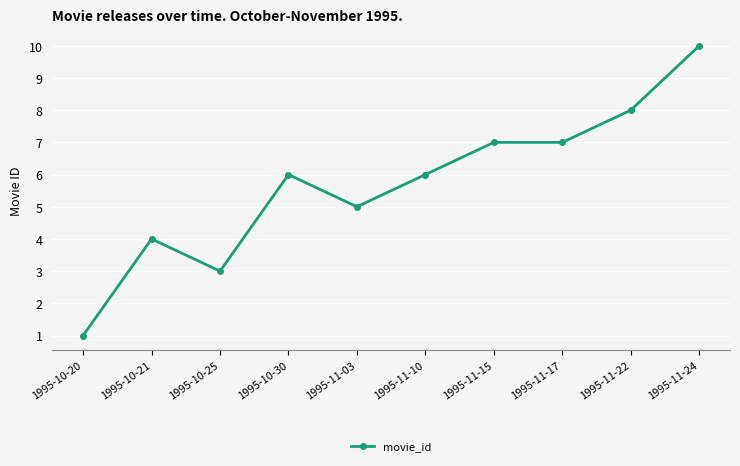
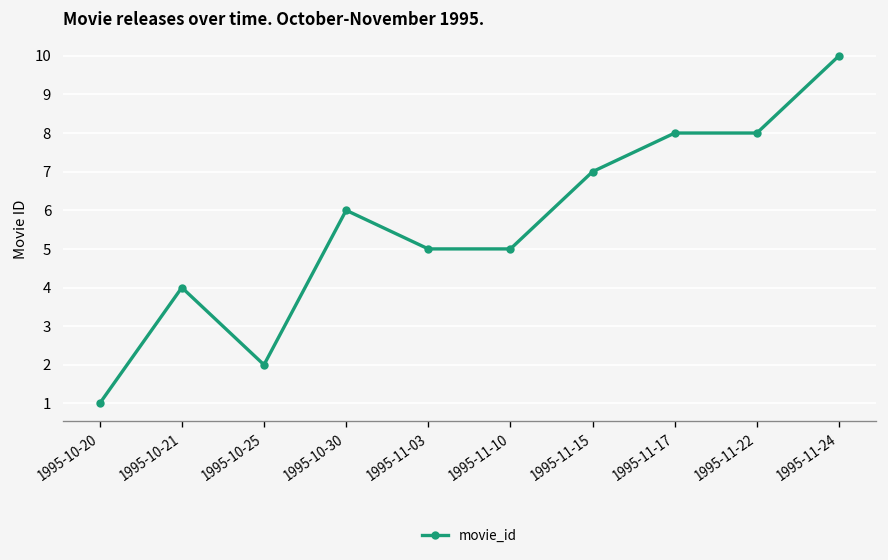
1995-10-25: 3 -> 2
1995-11-10: 6 -> 5
1995-11-17: 7 -> 8
